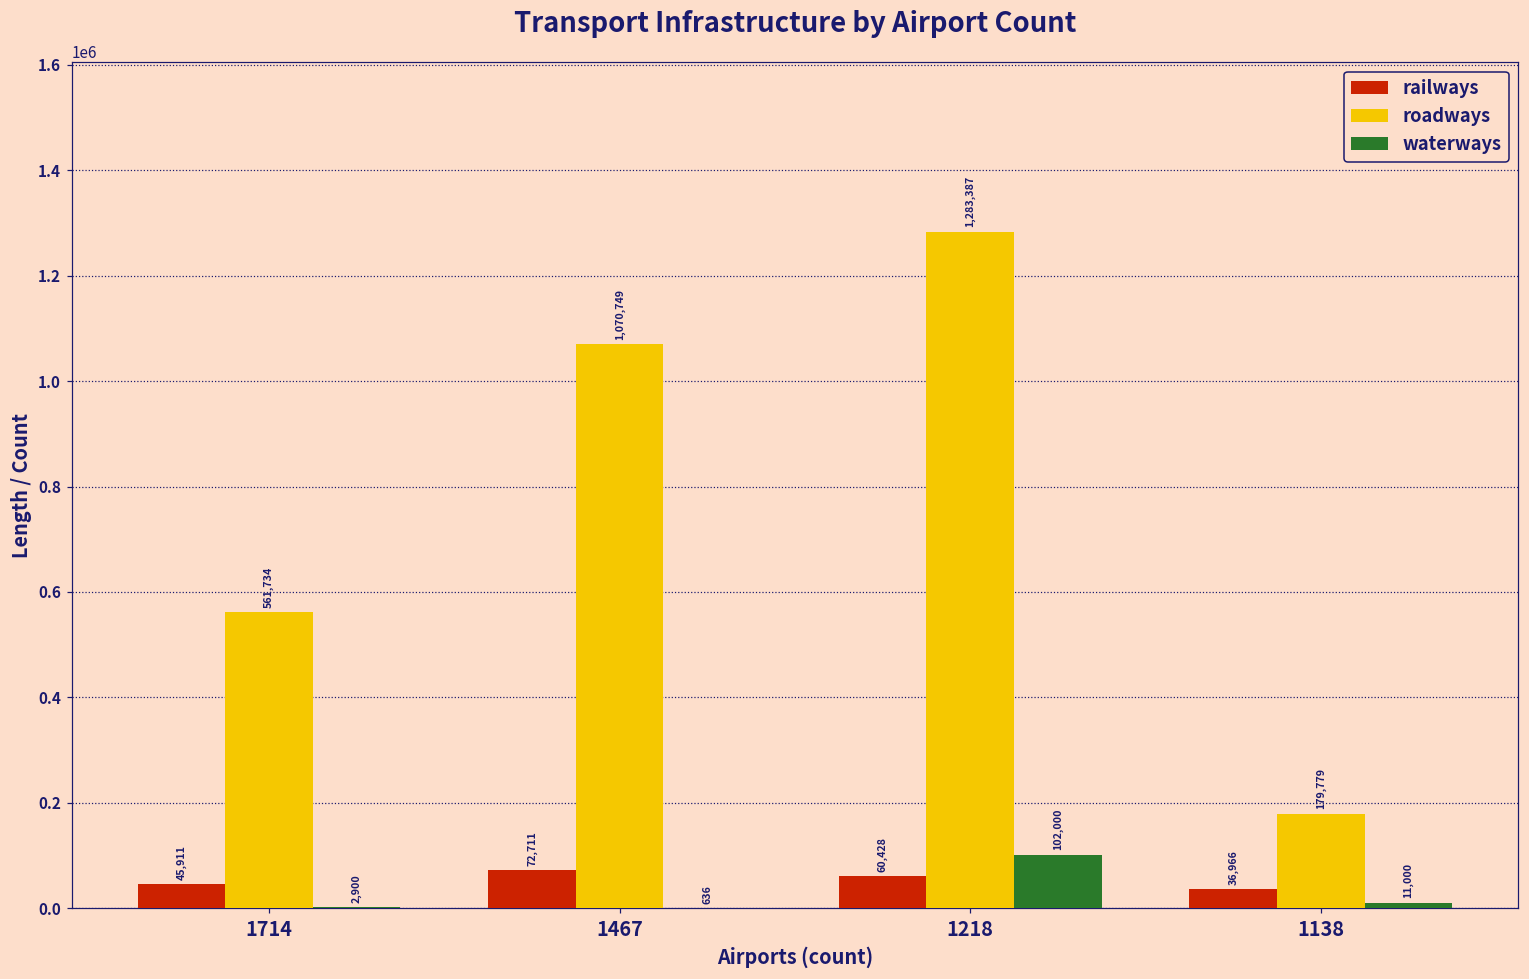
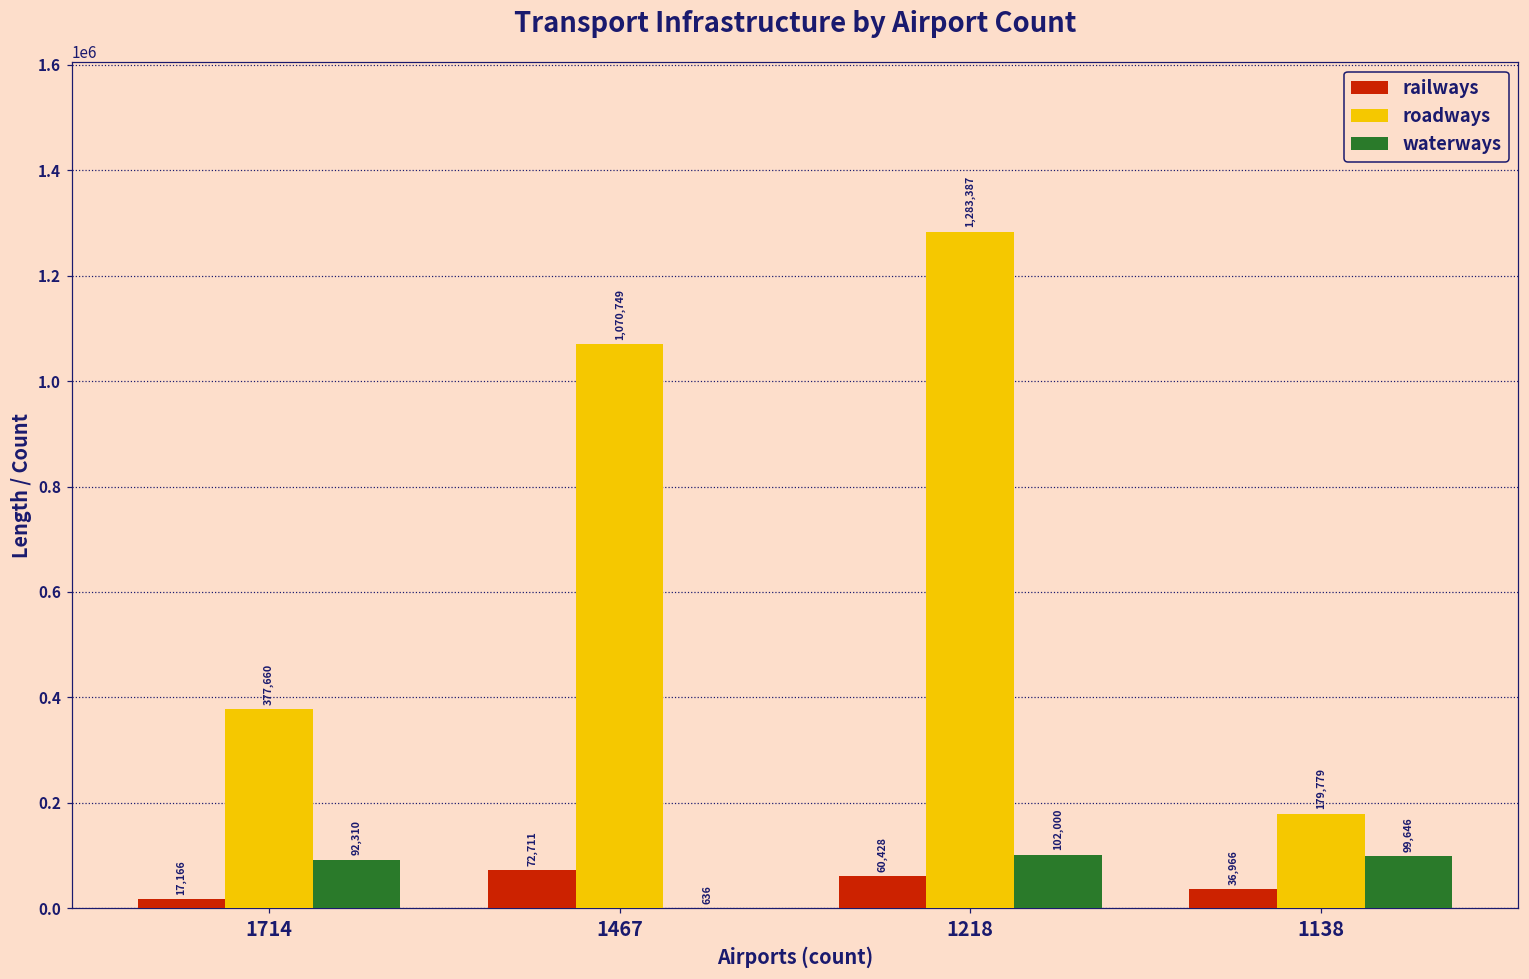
railways, 1714: 45,911 -> 17,166
roadways, 1714: 561,734 -> 377,660
waterways, 1714: 2,900 -> 92,310
waterways, 1138: 11,000 -> 99,646
